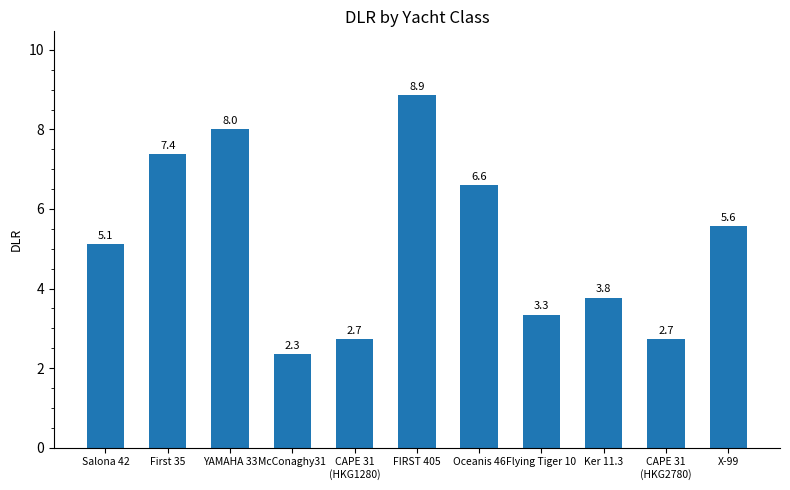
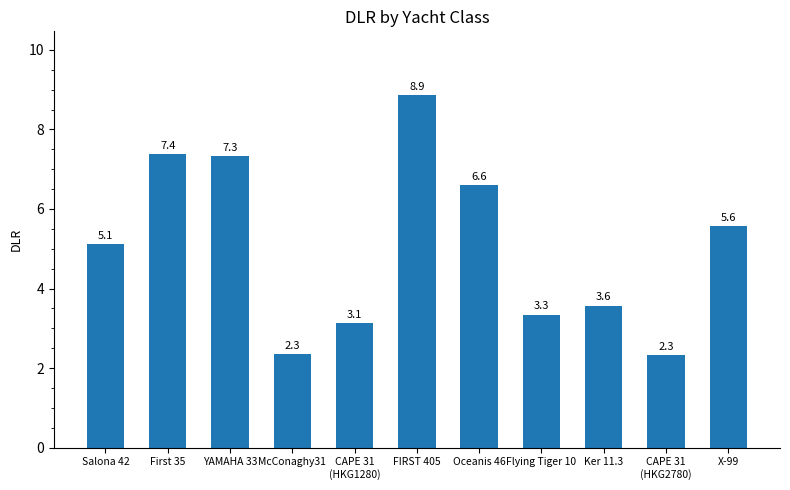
YAMAHA 33: 8.0 -> 7.3
CAPE 31 (HKG1280): 2.7 -> 3.1
Ker 11.3: 3.8 -> 3.6
CAPE 31 (HKG2780): 2.7 -> 2.3
